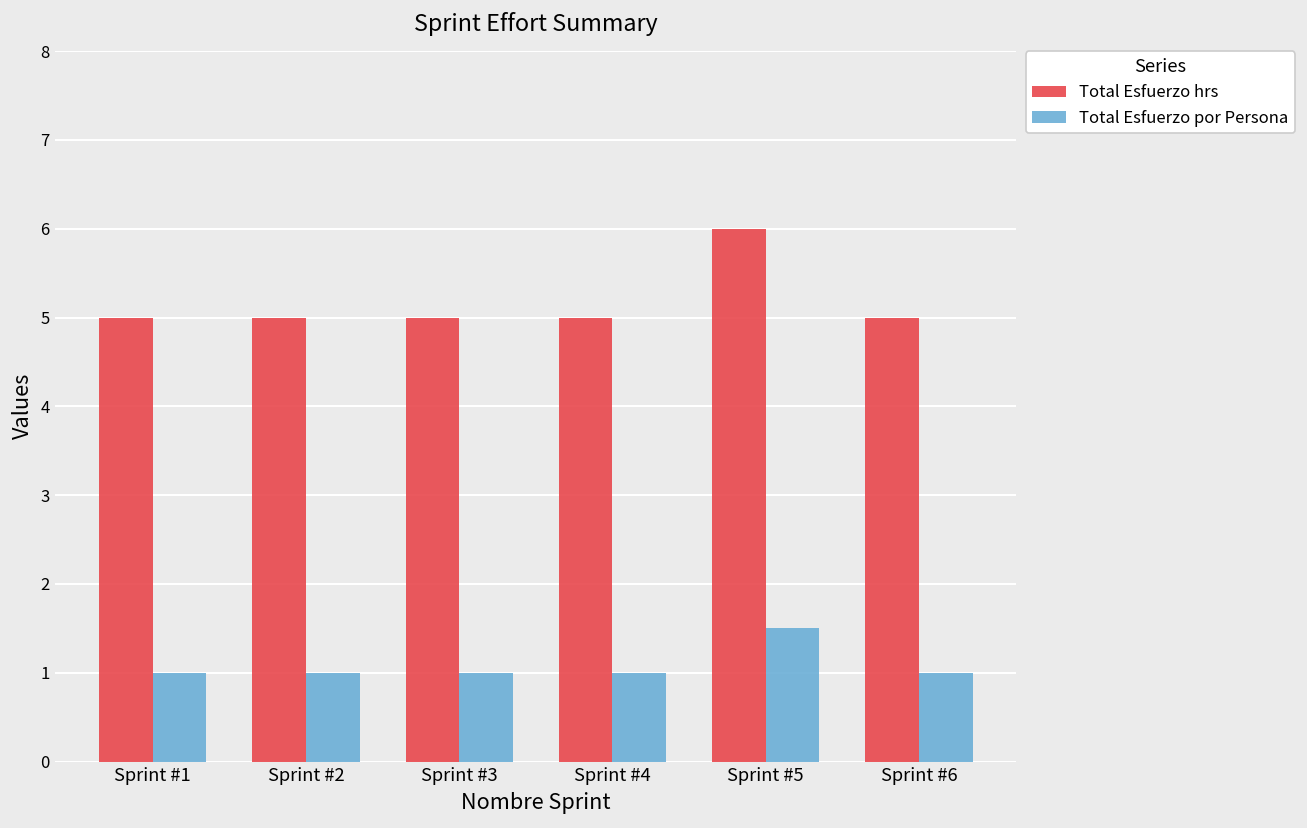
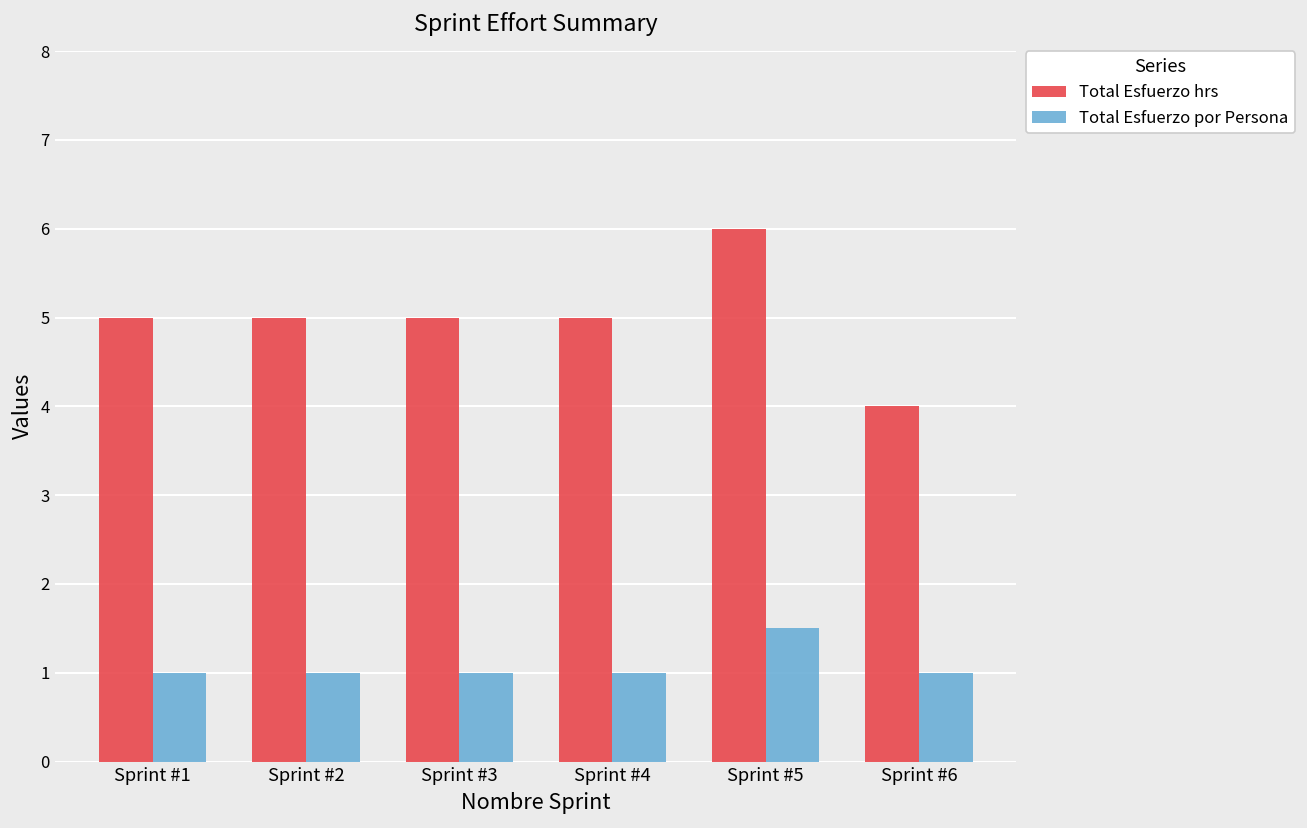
Total Esfuerzo hrs, Sprint #6: 5 -> 4
